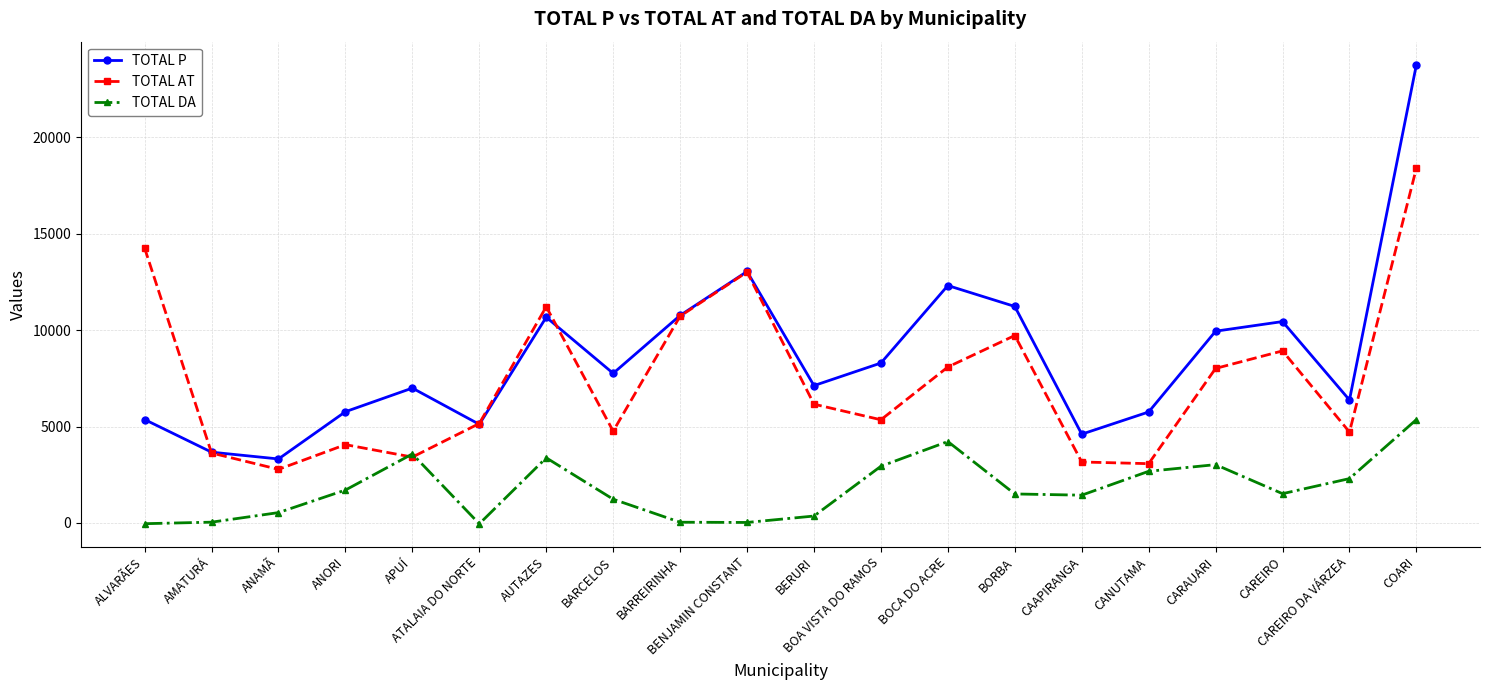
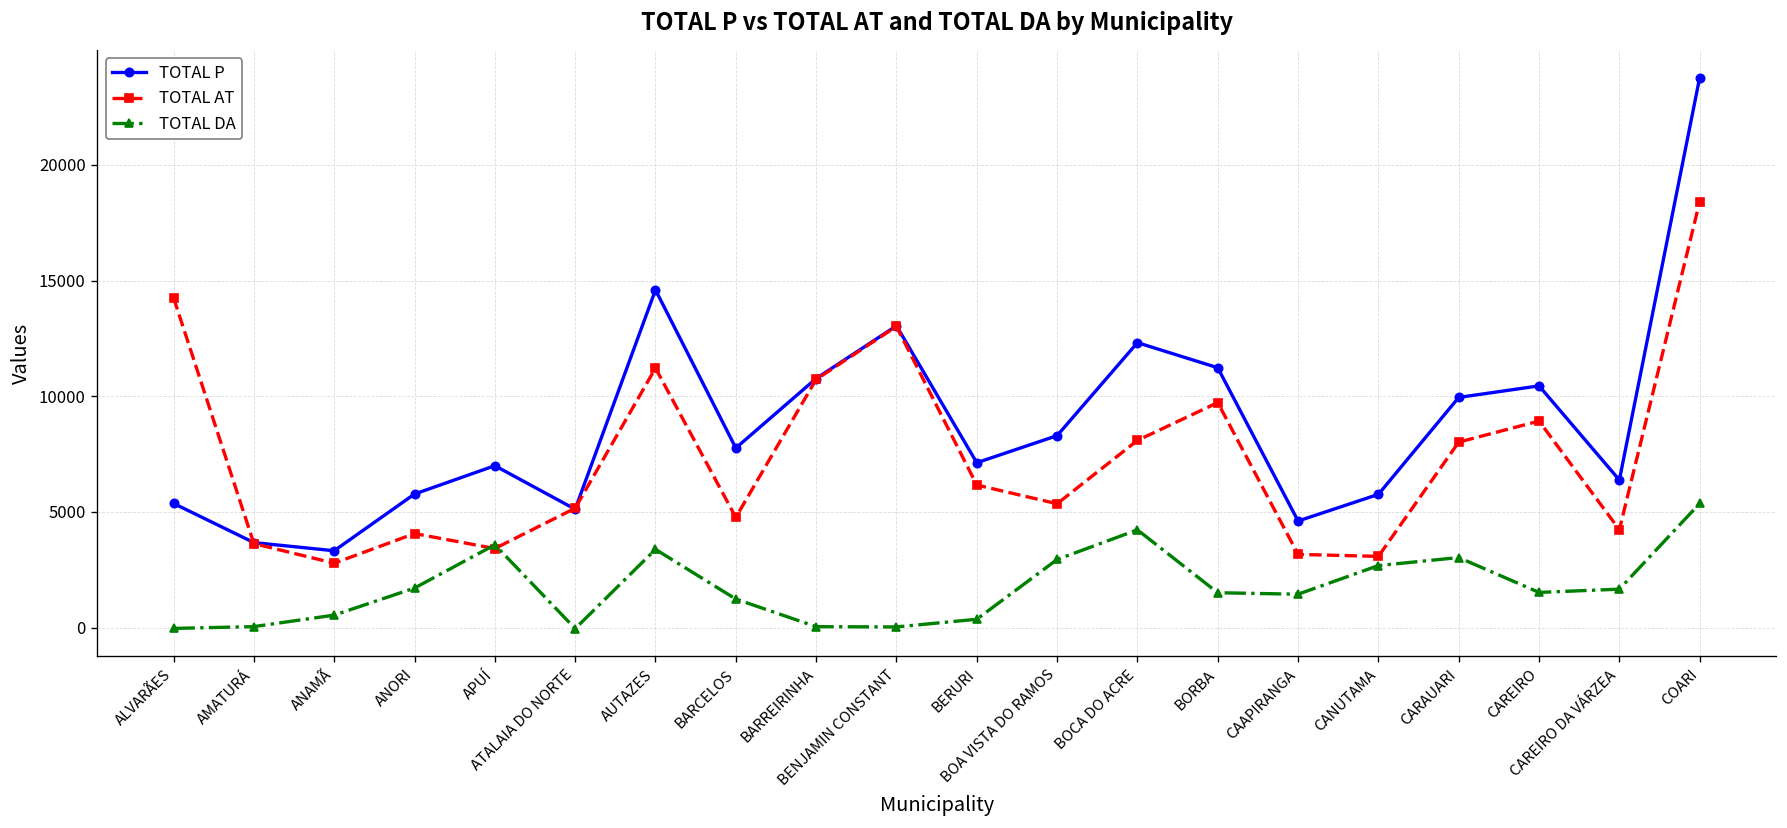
TOTAL P, AUTAZES: 10700 -> 14600
TOTAL AT, CAREIRO DA VÁRZEA: 4700 -> 4200
TOTAL DA, CAREIRO DA VÁRZEA: 2300 -> 1700
